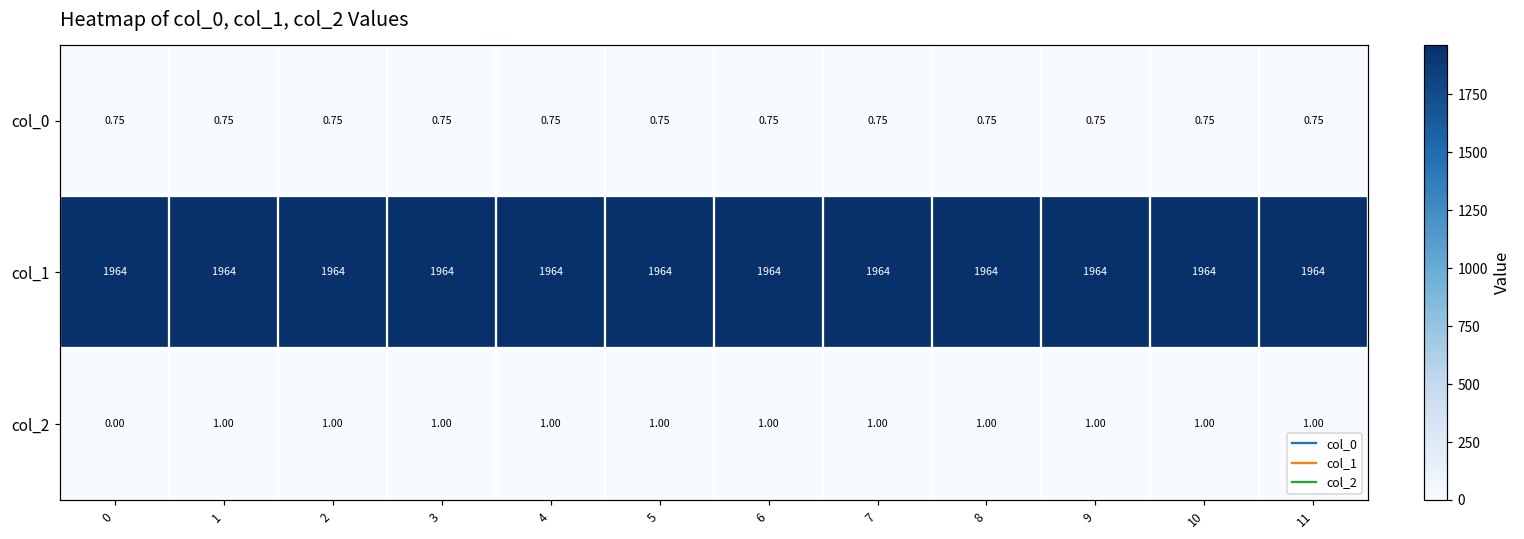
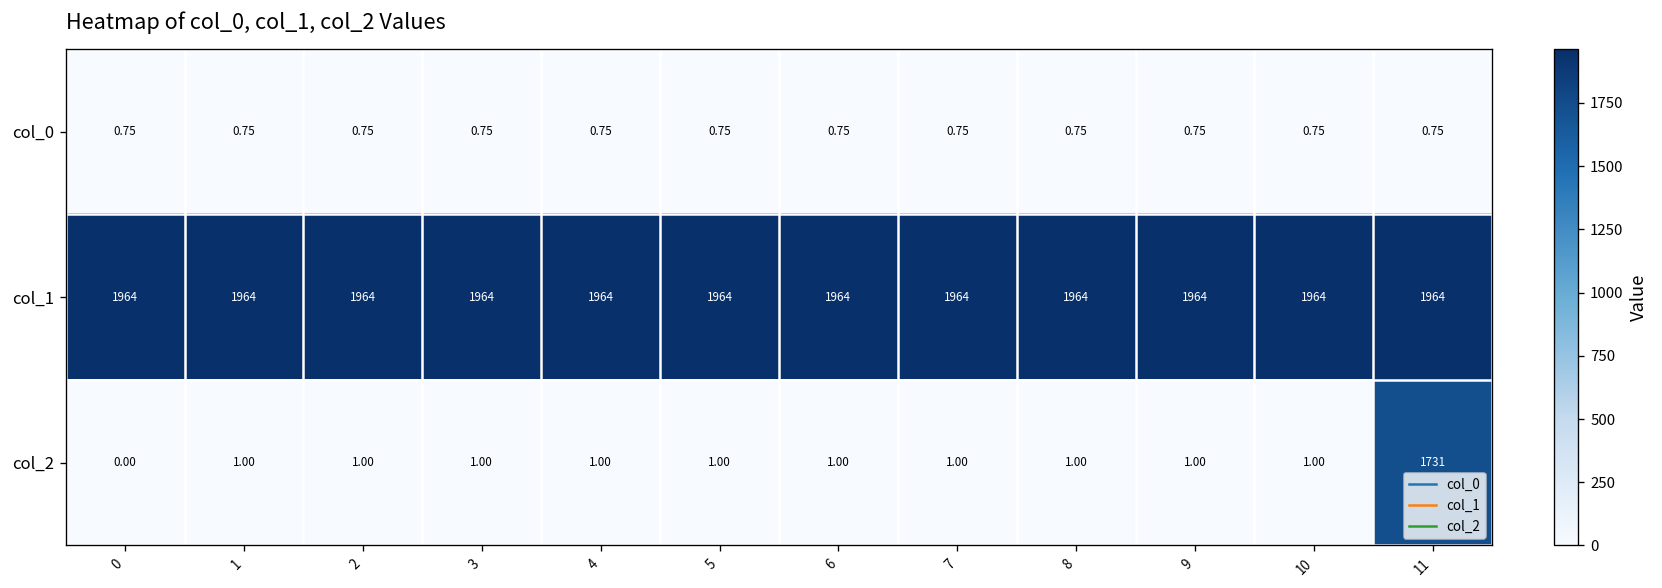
col_2, 11: 1.00 -> 1731
